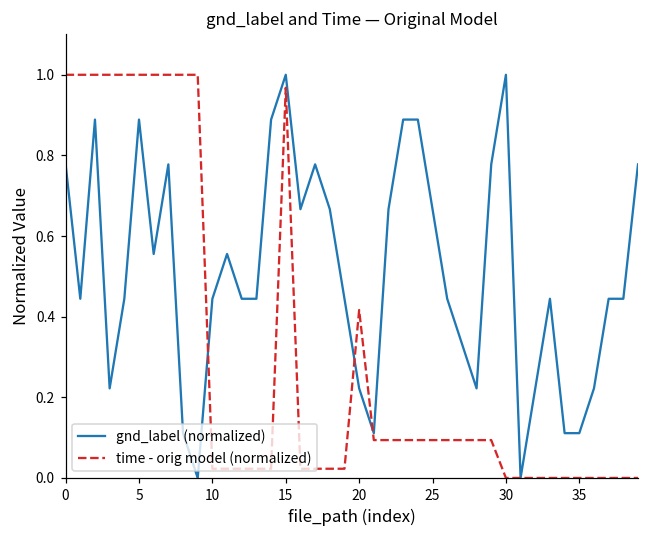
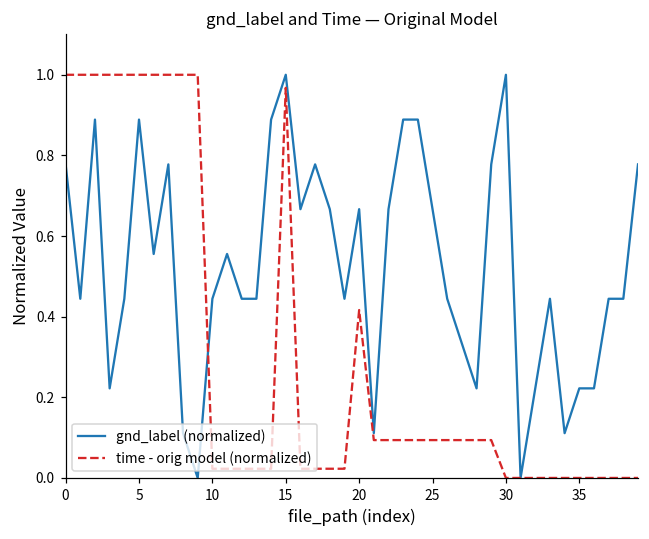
gnd_label (normalized), 20: 0.22 -> 0.67
gnd_label (normalized), 35: 0.11 -> 0.22
